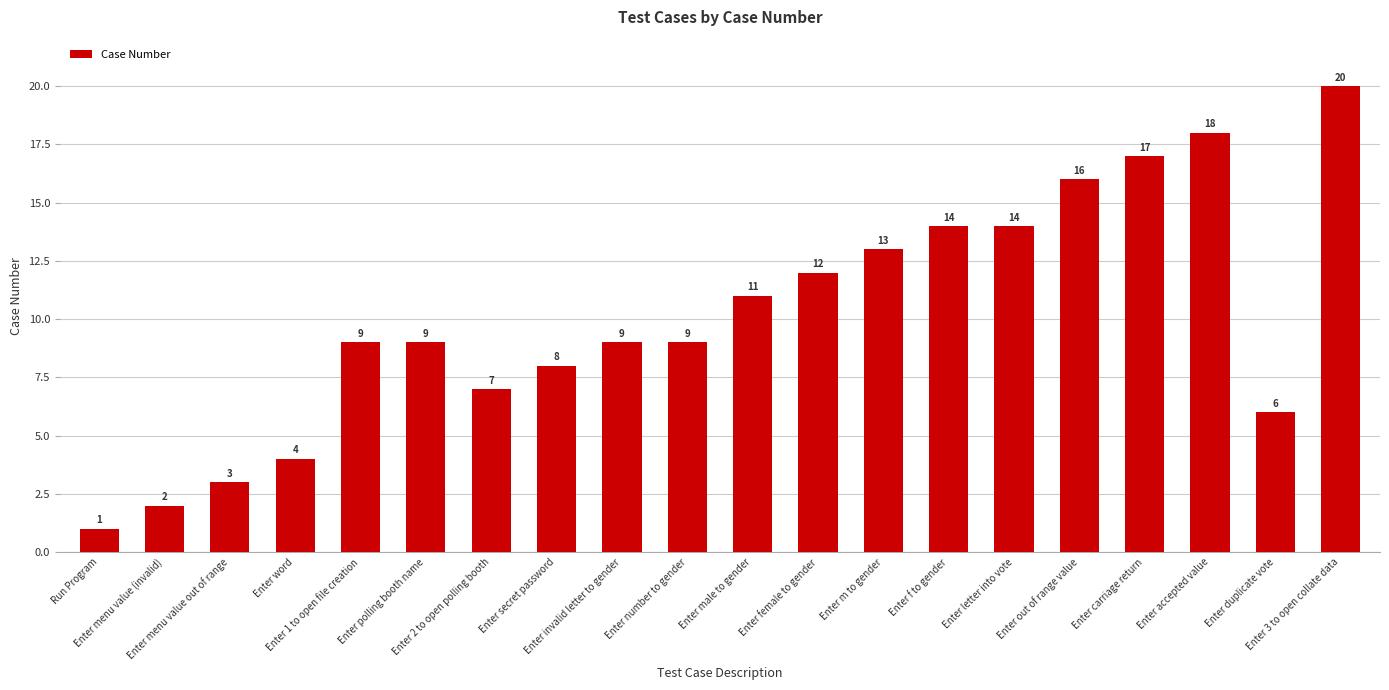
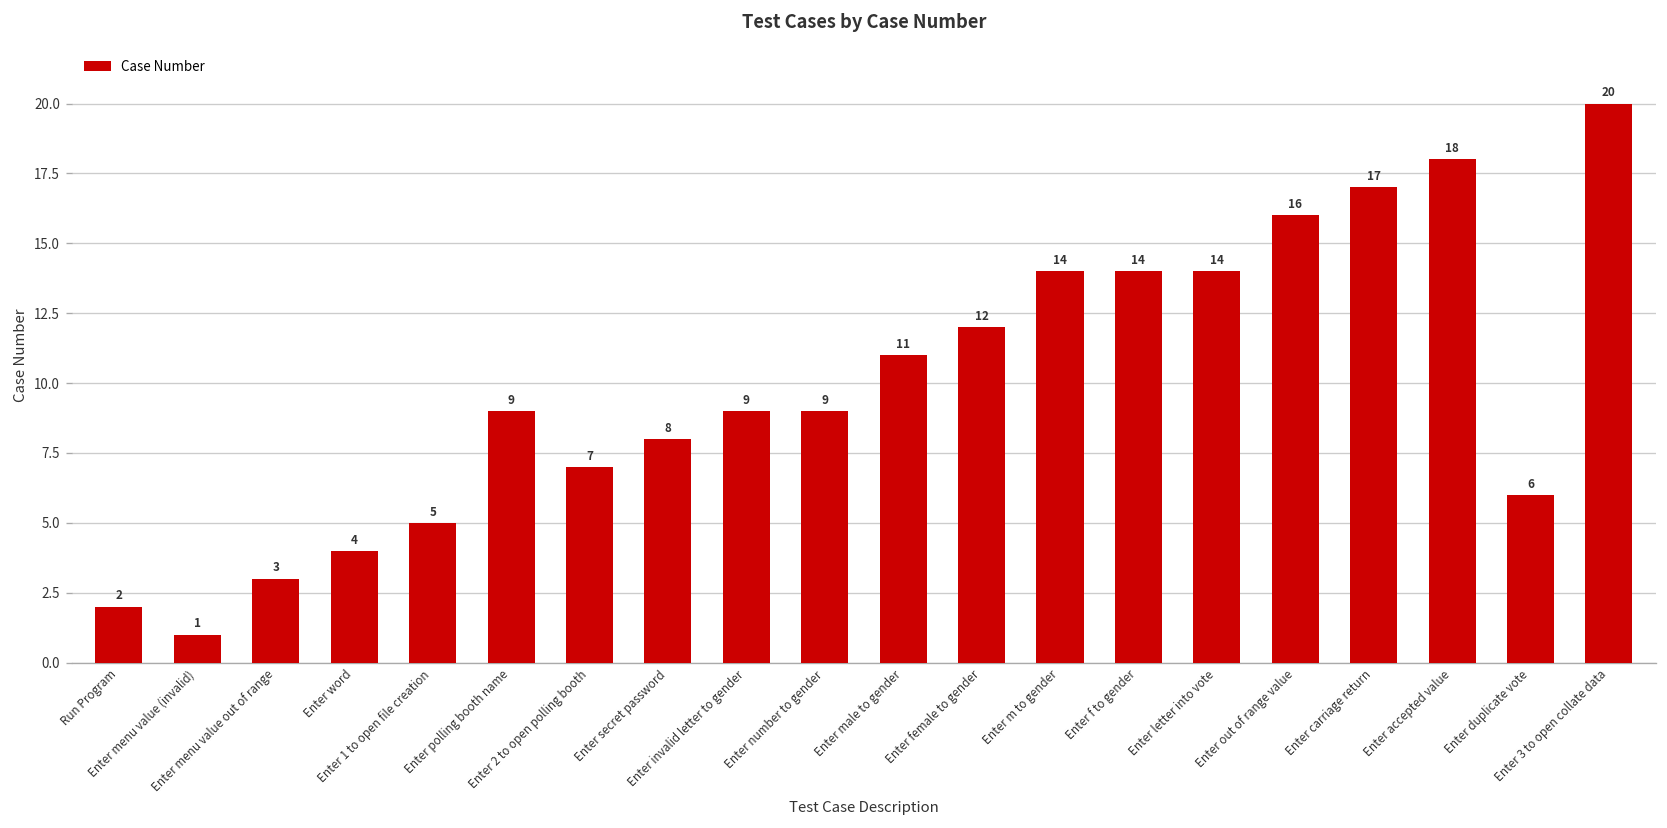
Run Program: 1 -> 2
Enter menu value (invalid): 2 -> 1
Enter 1 to open file creation: 9 -> 5
Enter m to gender: 13 -> 14
